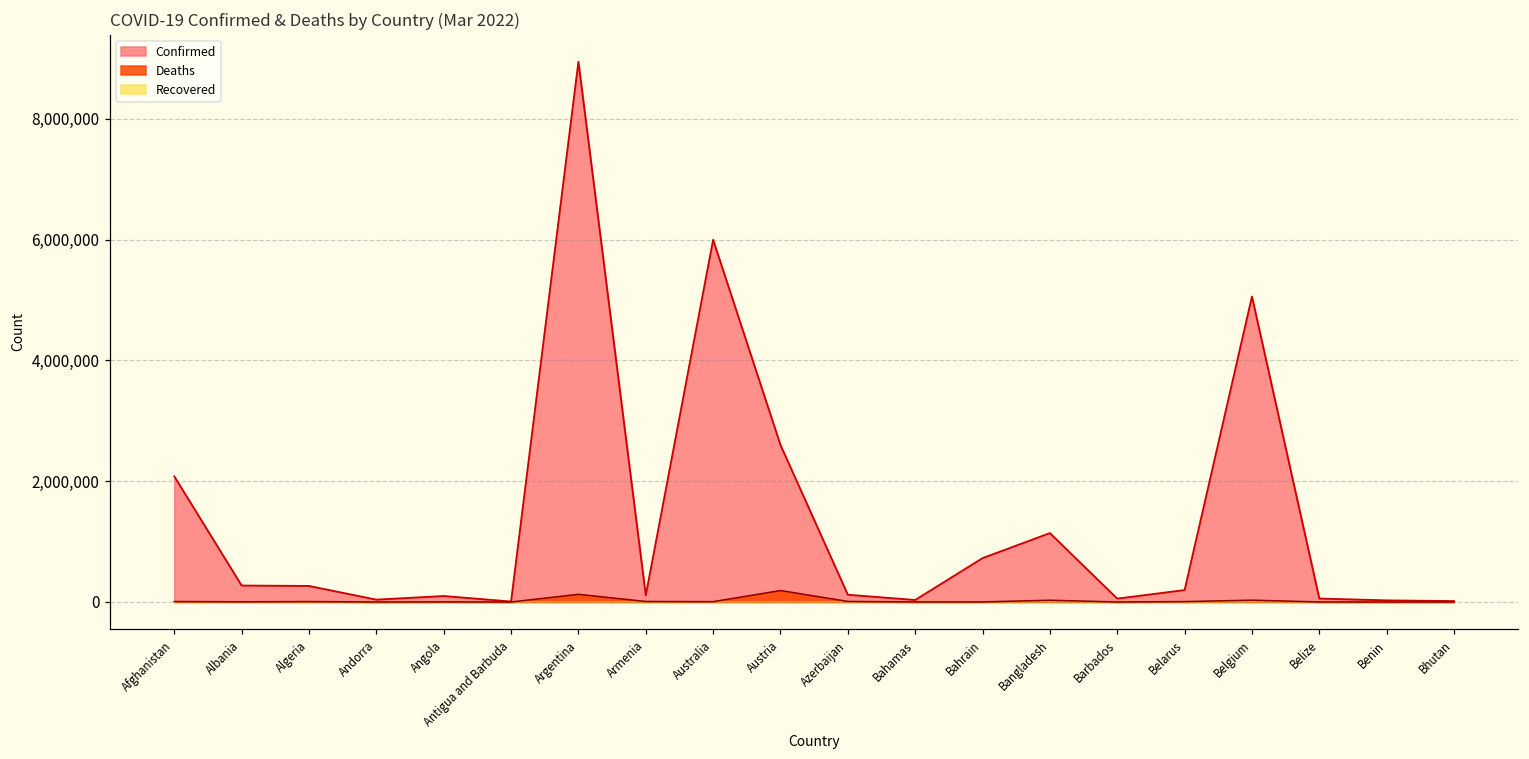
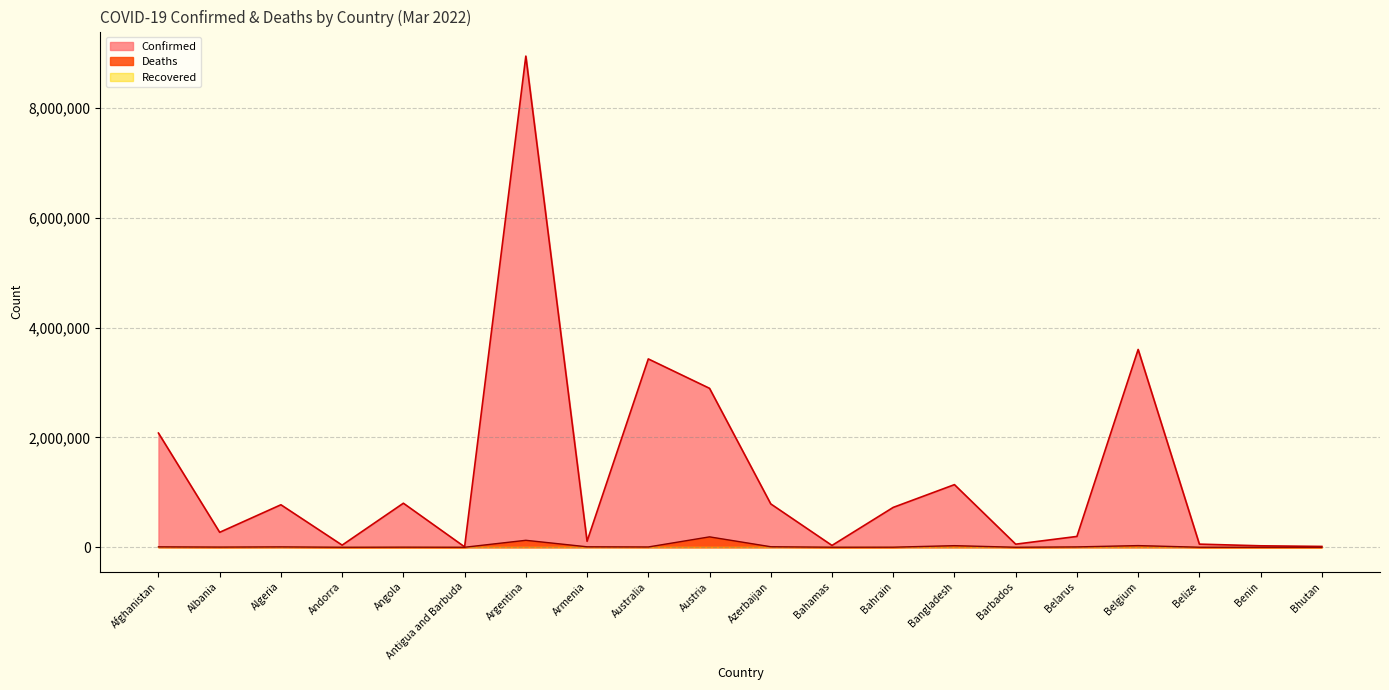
Confirmed, Algeria: 300,000 -> 800,000
Confirmed, Angola: 100,000 -> 800,000
Confirmed, Australia: 6,000,000 -> 3,400,000
Confirmed, Austria: 2,600,000 -> 2,900,000
Confirmed, Azerbaijan: 100,000 -> 800,000
Confirmed, Belgium: 5,100,000 -> 3,600,000
